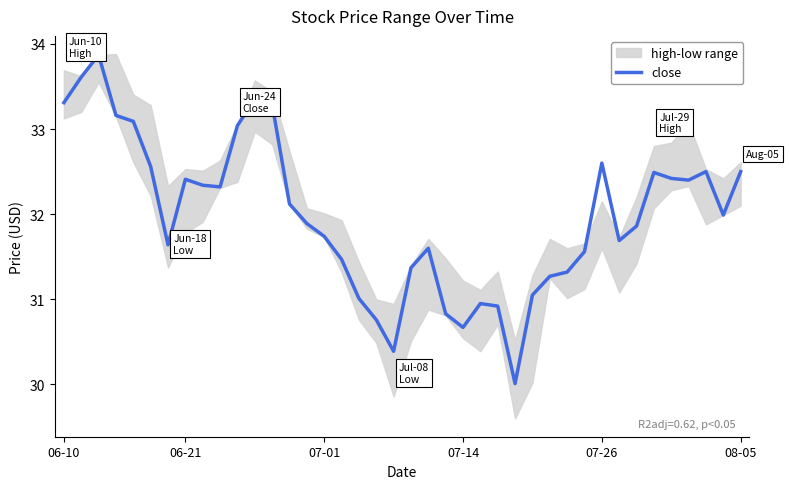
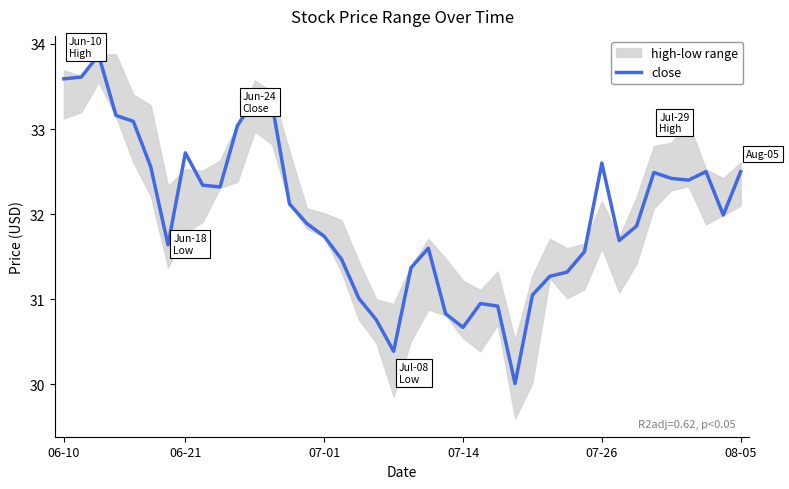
close, 06-10: 33.3 -> 33.6
close, 06-21: 32.4 -> 32.7
